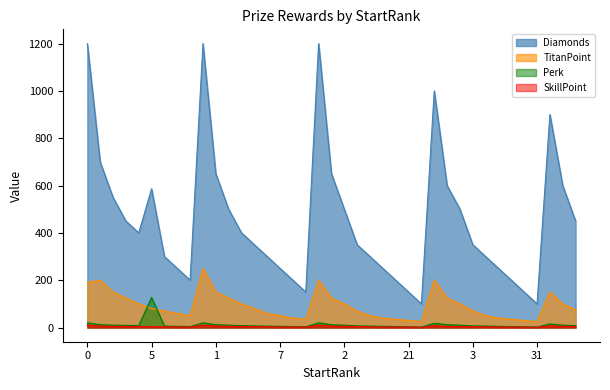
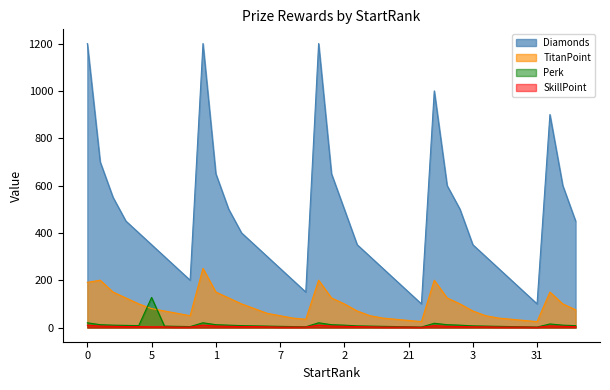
Diamonds, 5: 590 -> 350
